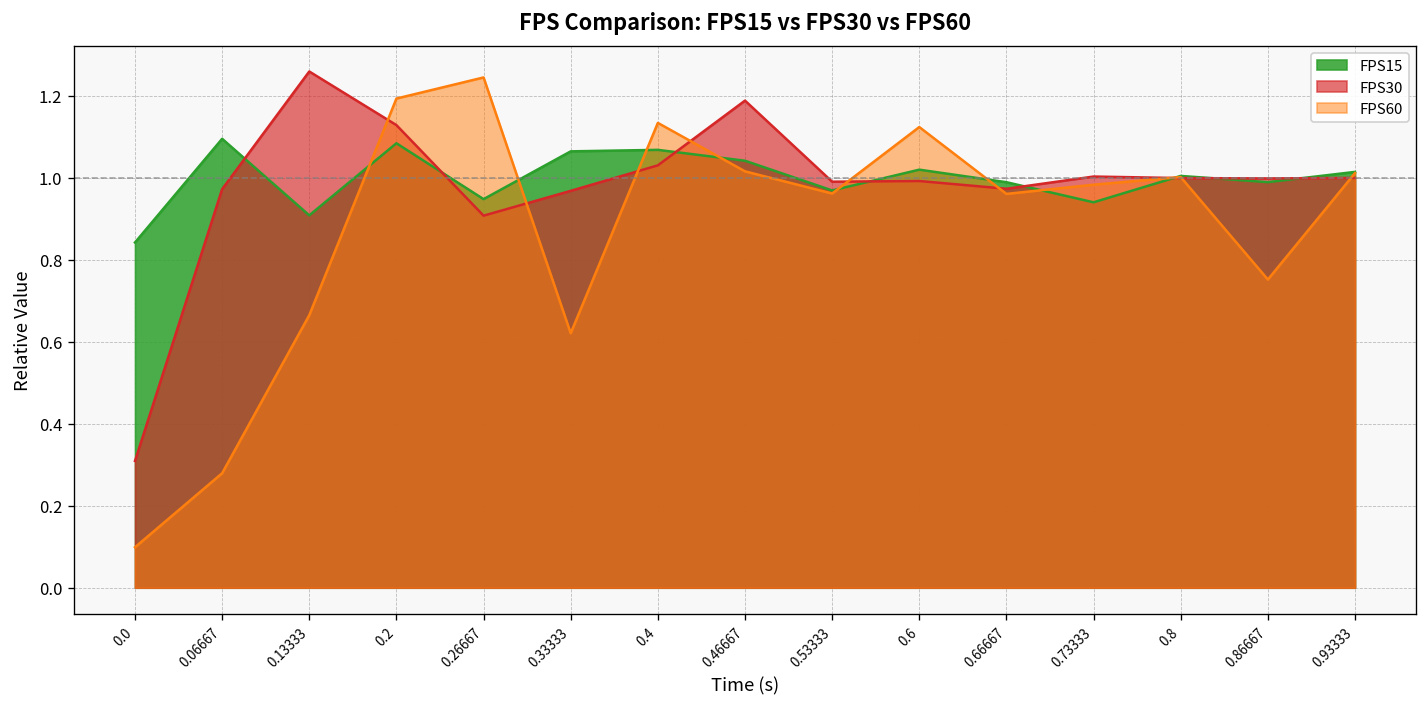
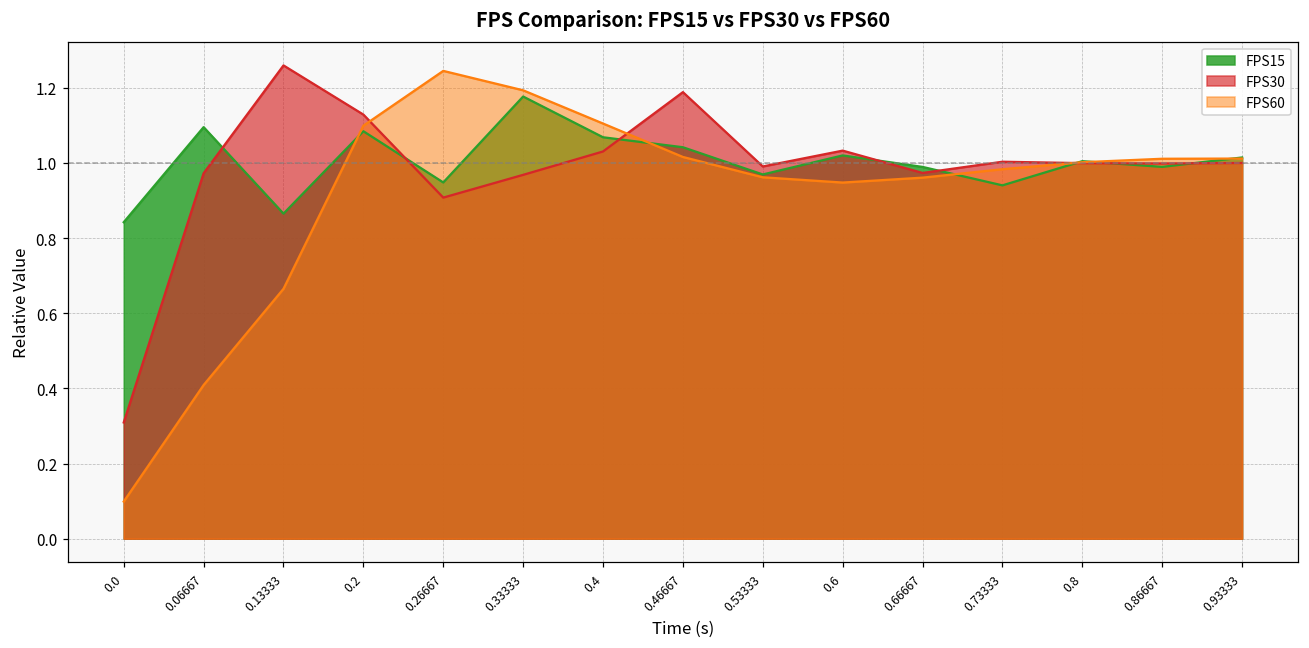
FPS60, 0.06667: 0.28 -> 0.41
FPS15, 0.13333: 0.91 -> 0.87
FPS60, 0.2: 1.19 -> 1.10
FPS15, 0.33333: 1.06 -> 1.18
FPS60, 0.33333: 0.62 -> 1.19
FPS60, 0.4: 1.13 -> 1.10
FPS30, 0.6: 0.99 -> 1.03
FPS60, 0.6: 1.12 -> 0.95
FPS60, 0.86667: 0.75 -> 1.01
